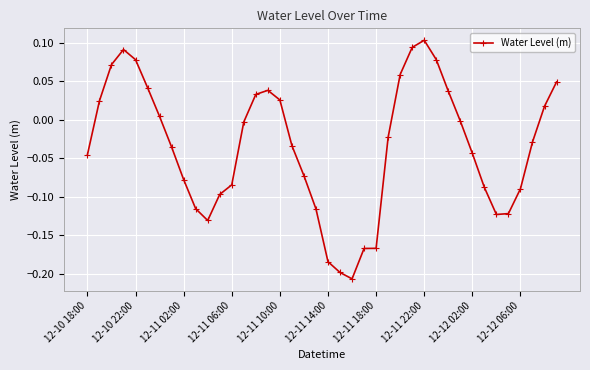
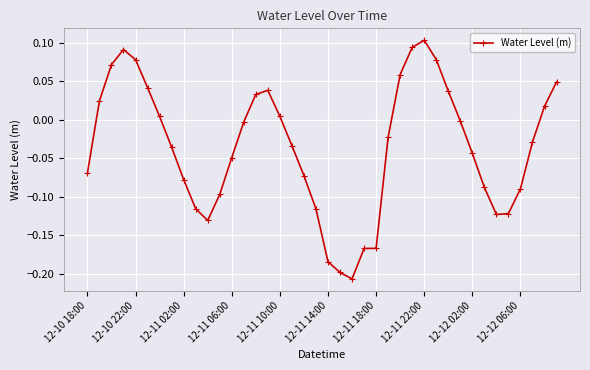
12-10 18:00: -0.05 -> -0.07
12-11 06:00: -0.08 -> -0.05
12-11 10:00: 0.03 -> 0.00
